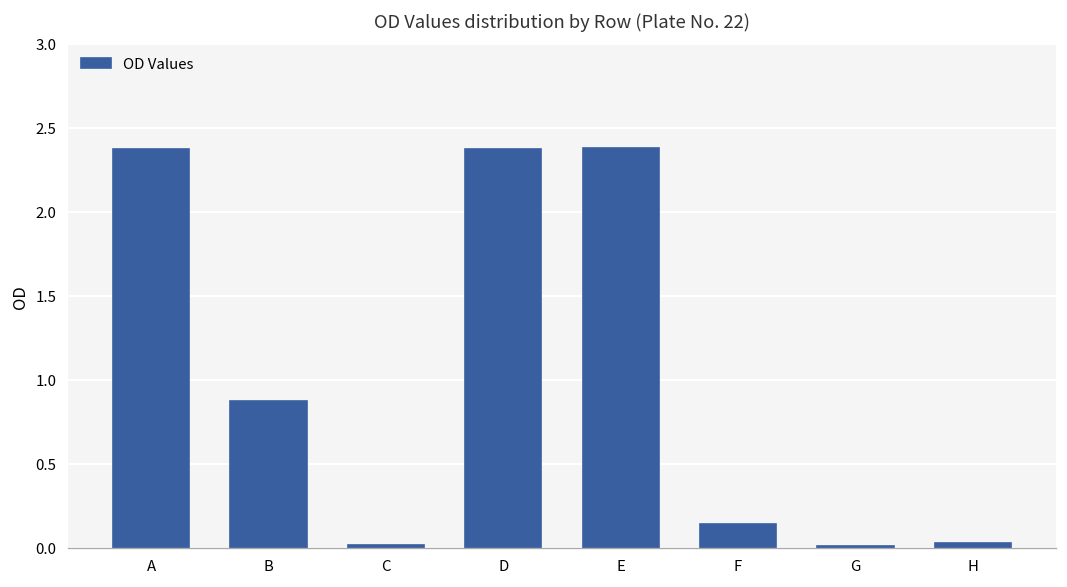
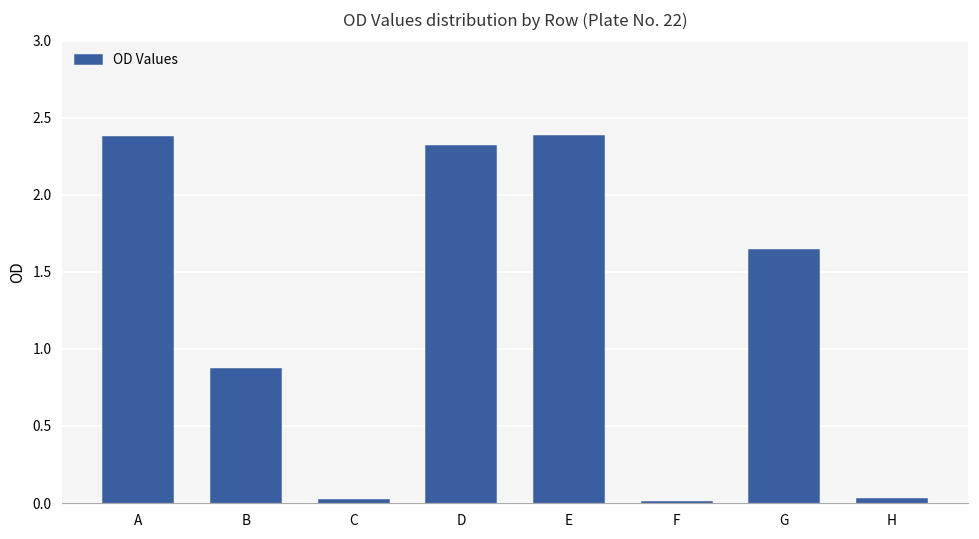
D: 2.37 -> 2.32
F: 0.14 -> 0.01
G: 0.01 -> 1.64
